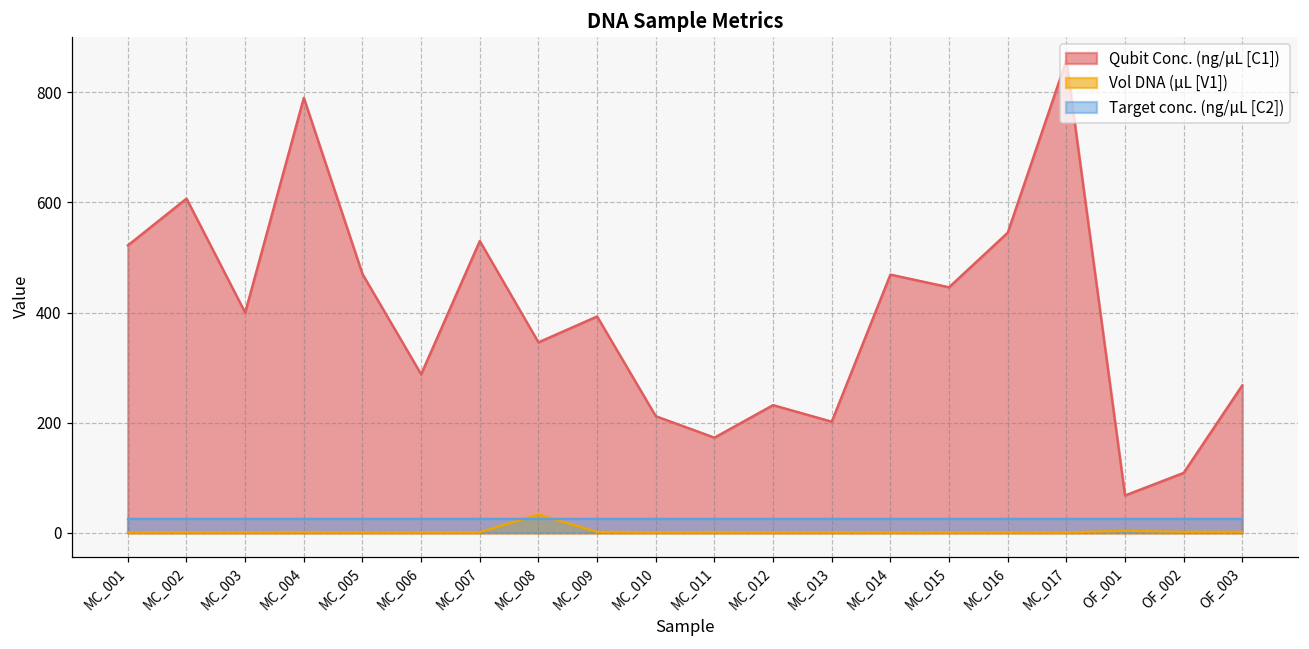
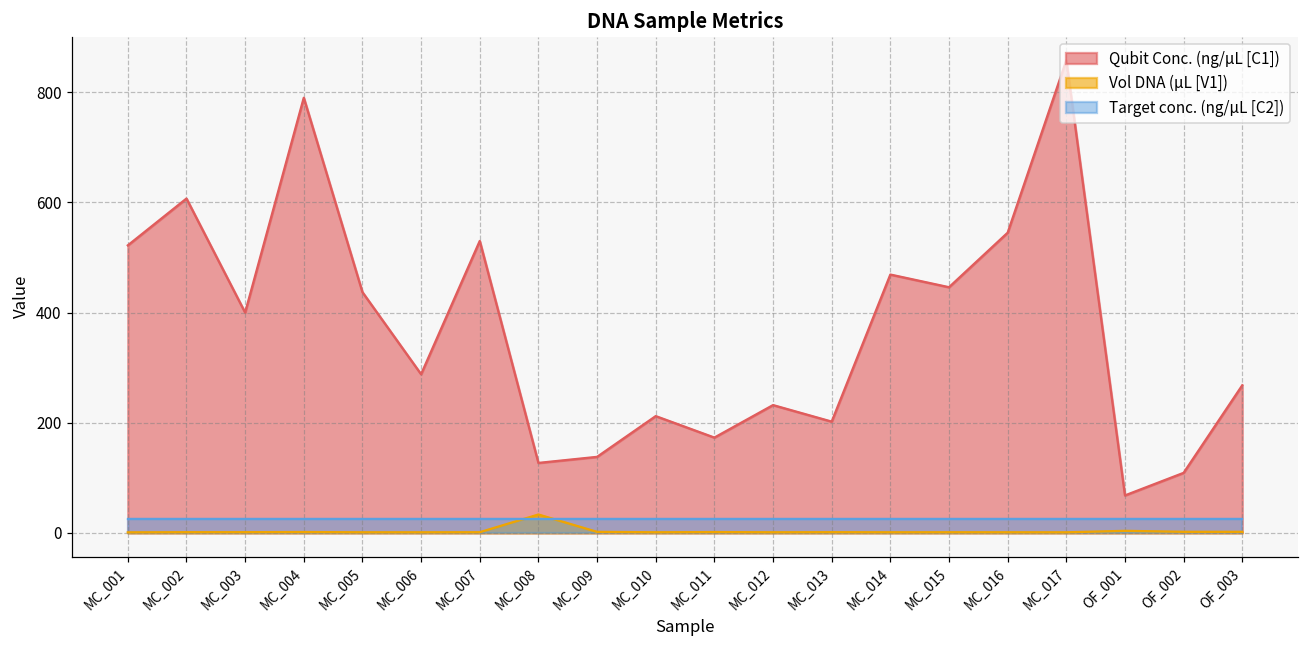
Qubit Conc. (ng/µL [C1]), MC_005: 470 -> 440
Qubit Conc. (ng/µL [C1]), MC_008: 350 -> 130
Qubit Conc. (ng/µL [C1]), MC_009: 390 -> 140
